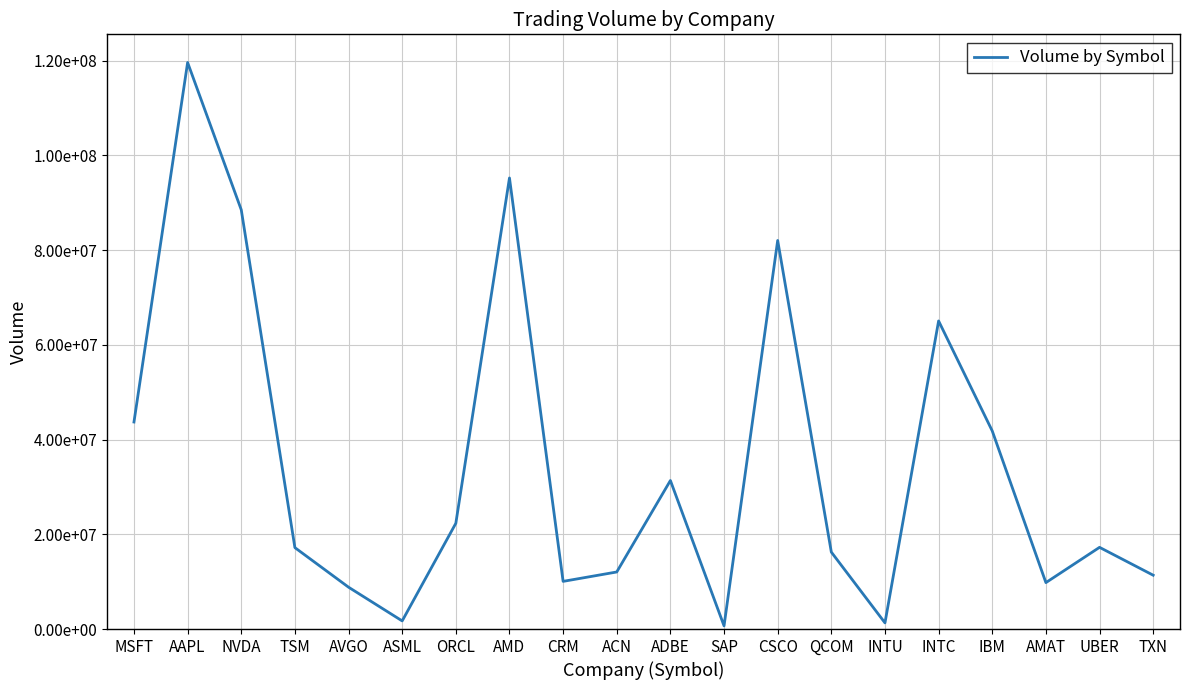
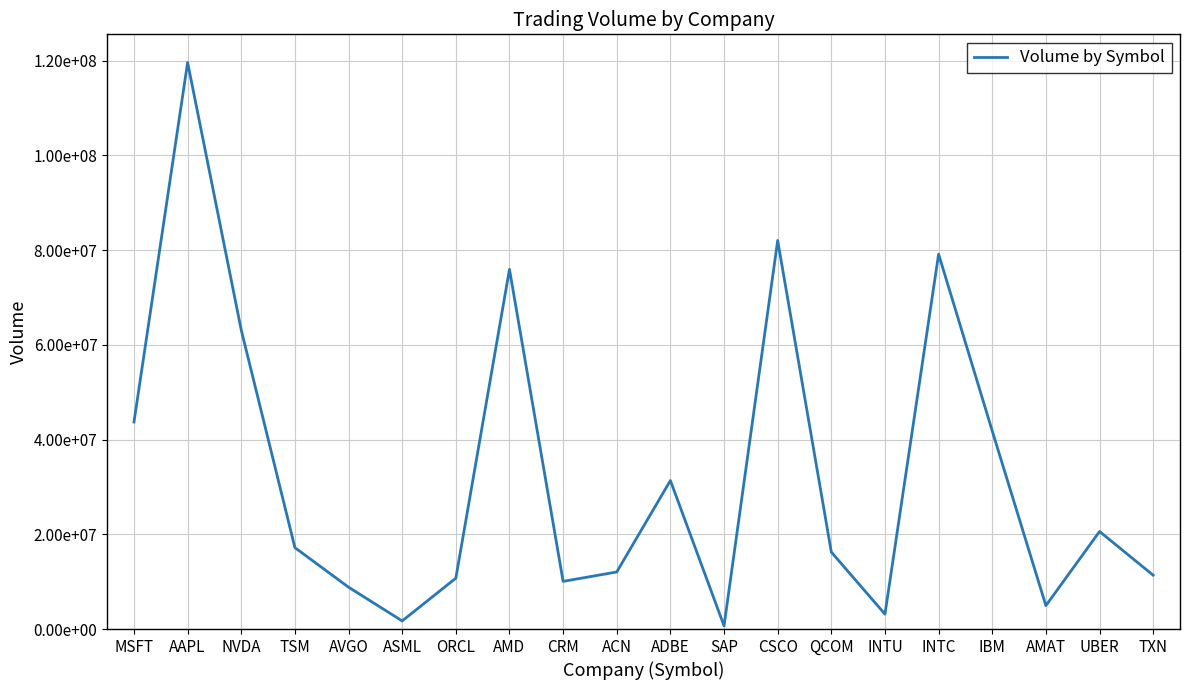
NVDA: 89000000 -> 63000000
ORCL: 22000000 -> 11000000
AMD: 95000000 -> 76000000
INTU: 1000000 -> 3000000
INTC: 65000000 -> 79000000
AMAT: 10000000 -> 5000000
UBER: 17000000 -> 21000000
